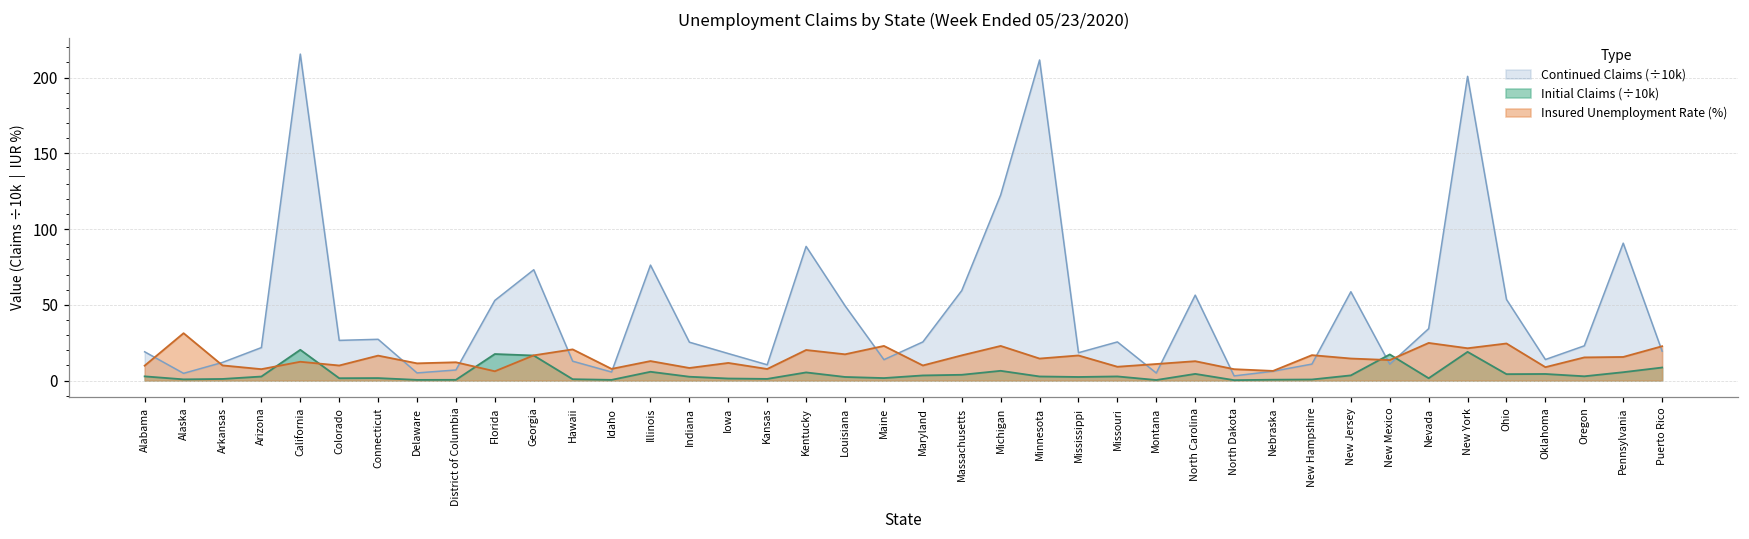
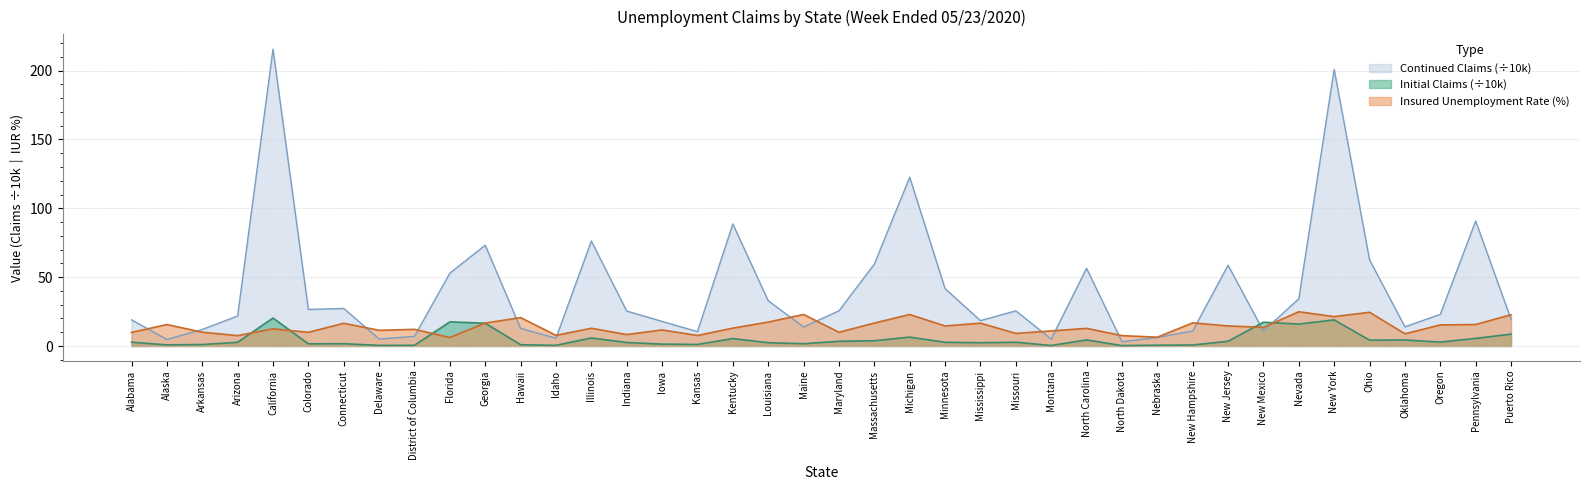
Insured Unemployment Rate (%), Alaska: 31 -> 16
Insured Unemployment Rate (%), Kentucky: 20 -> 13
Continued Claims (÷10k), Louisiana: 49 -> 33
Continued Claims (÷10k), Minnesota: 212 -> 42
Initial Claims (÷10k), Nevada: 2 -> 16
Continued Claims (÷10k), Ohio: 54 -> 63
